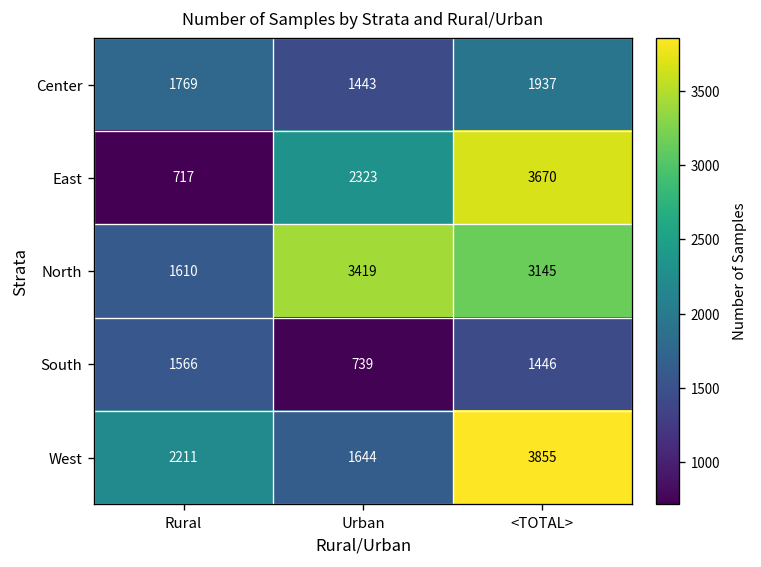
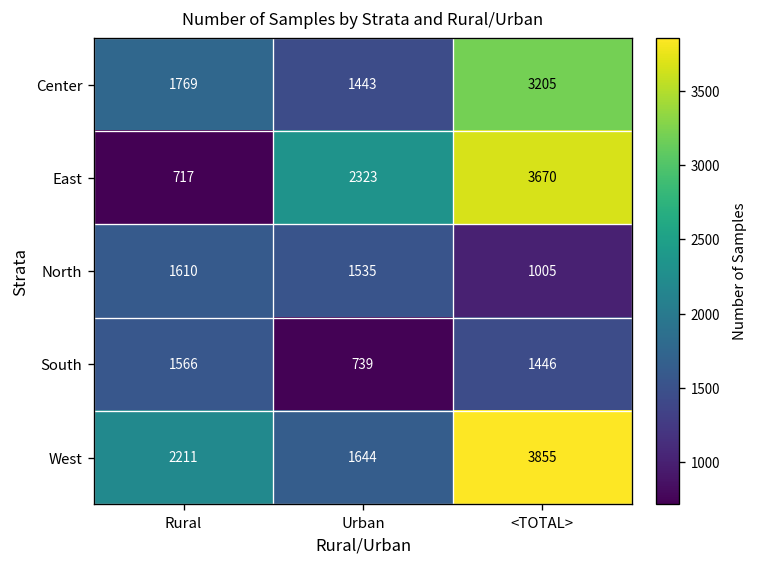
Center, <TOTAL>: 1937 -> 3205
North, Urban: 3419 -> 1535
North, <TOTAL>: 3145 -> 1005
